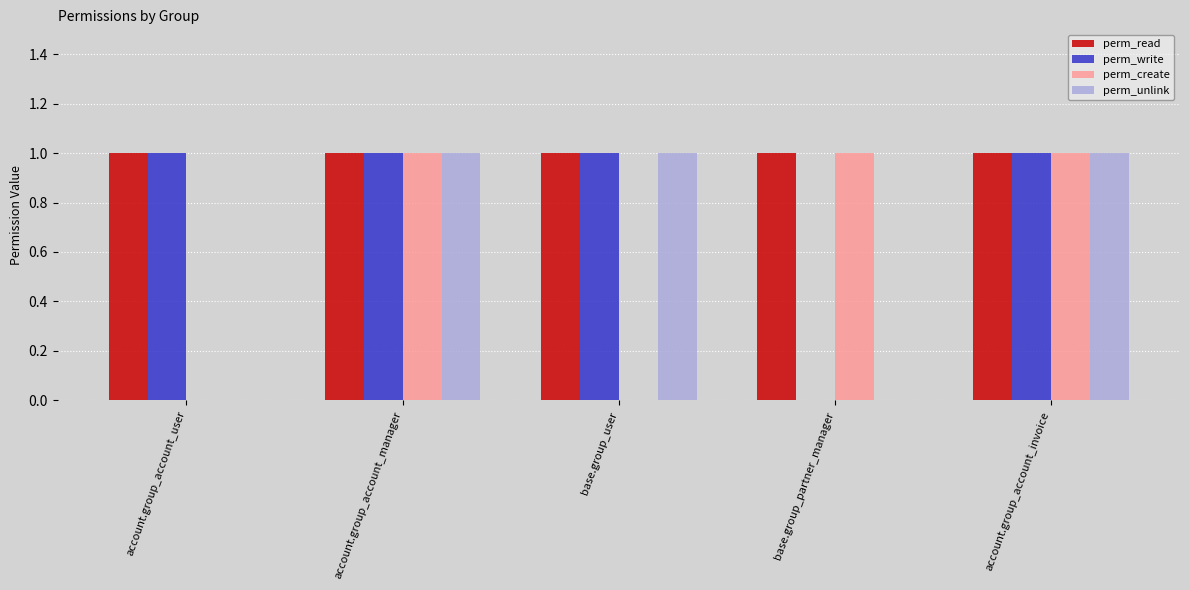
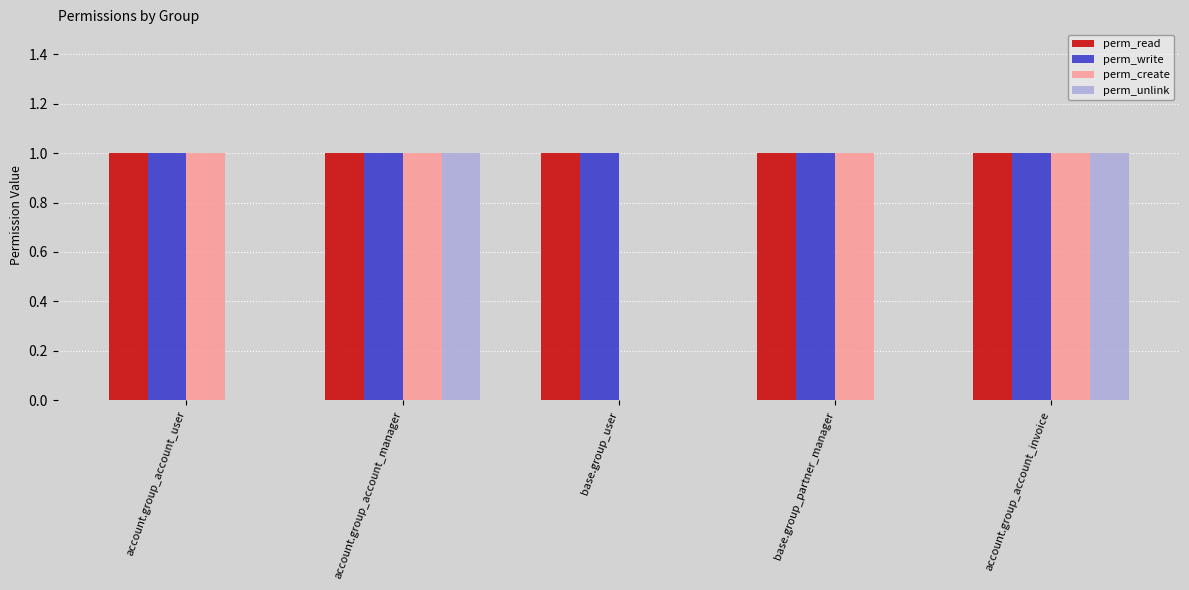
perm_create, account.group_account_user: 0 -> 1
perm_unlink, base.group_user: 1 -> 0
perm_write, base.group_partner_manager: 0 -> 1
